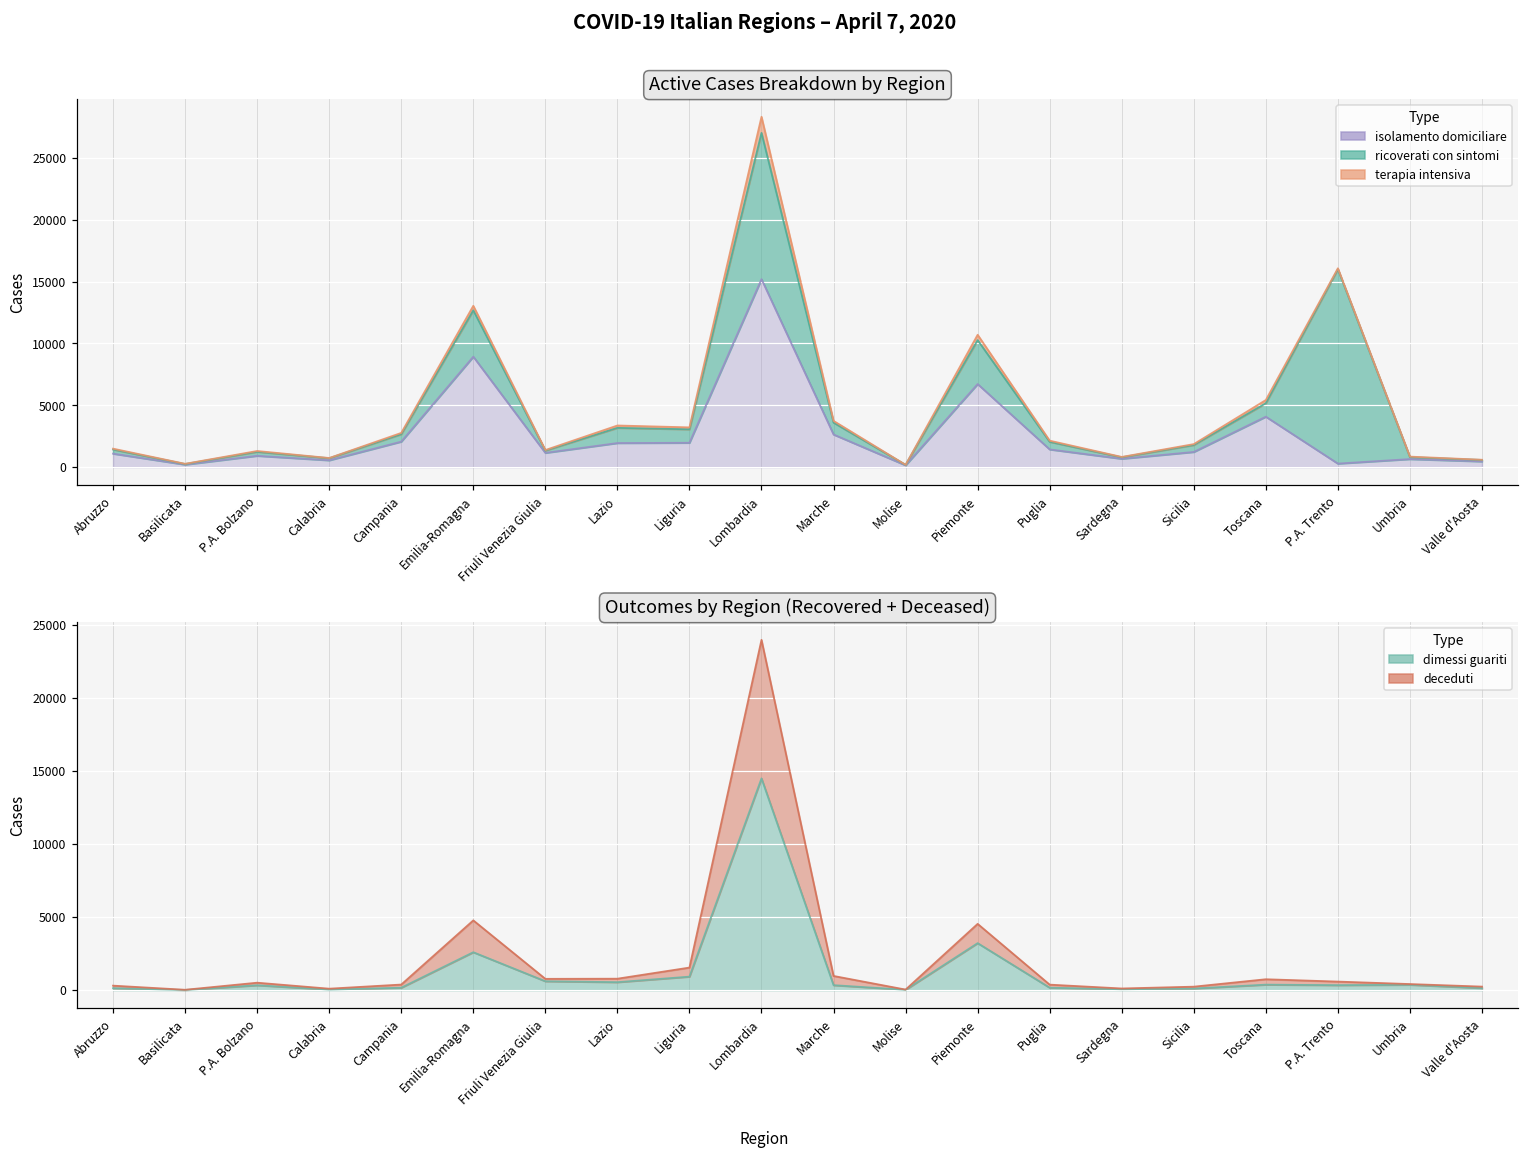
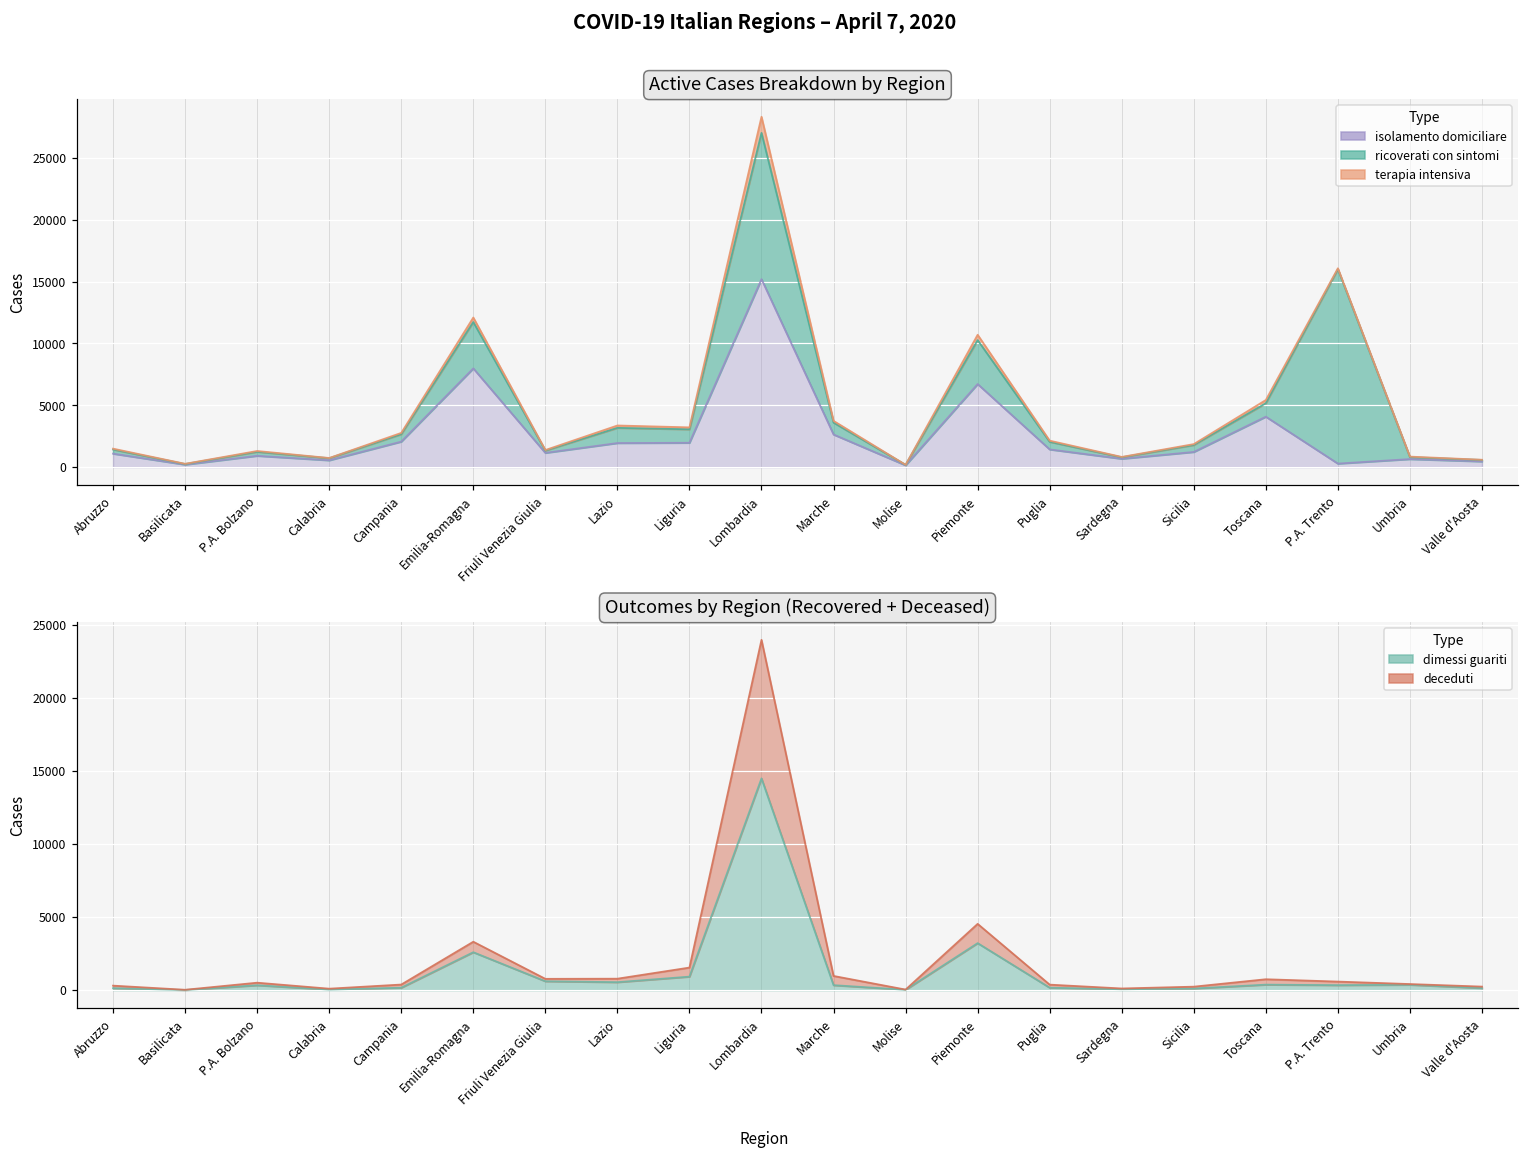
Active Cases Breakdown by Region, isolamento domiciliare, Emilia-Romagna: 8900 -> 8000
Outcomes by Region (Recovered + Deceased), deceduti, Emilia-Romagna: 2200 -> 700
